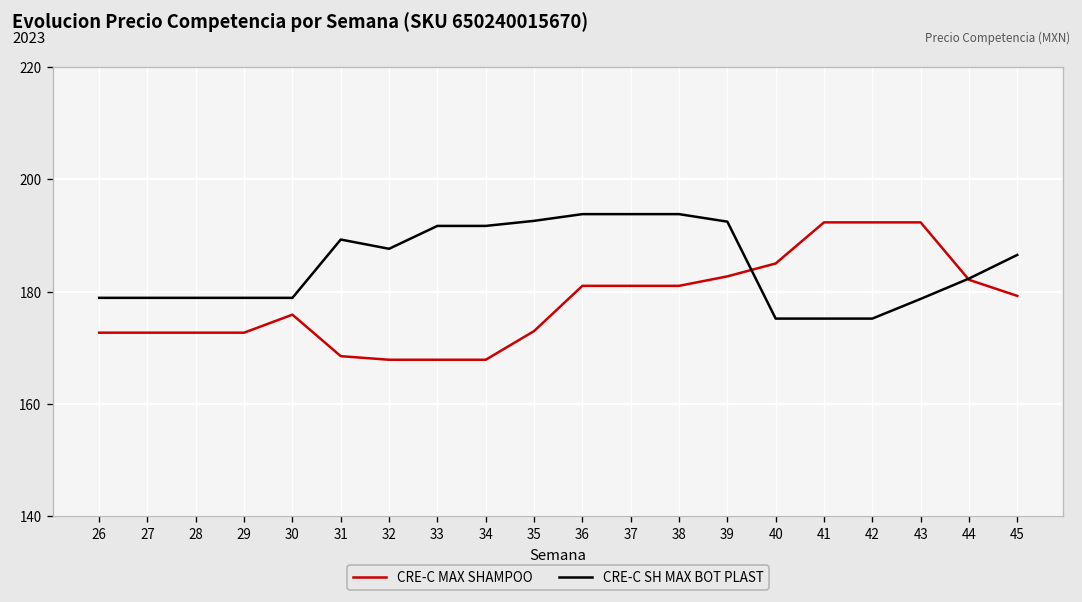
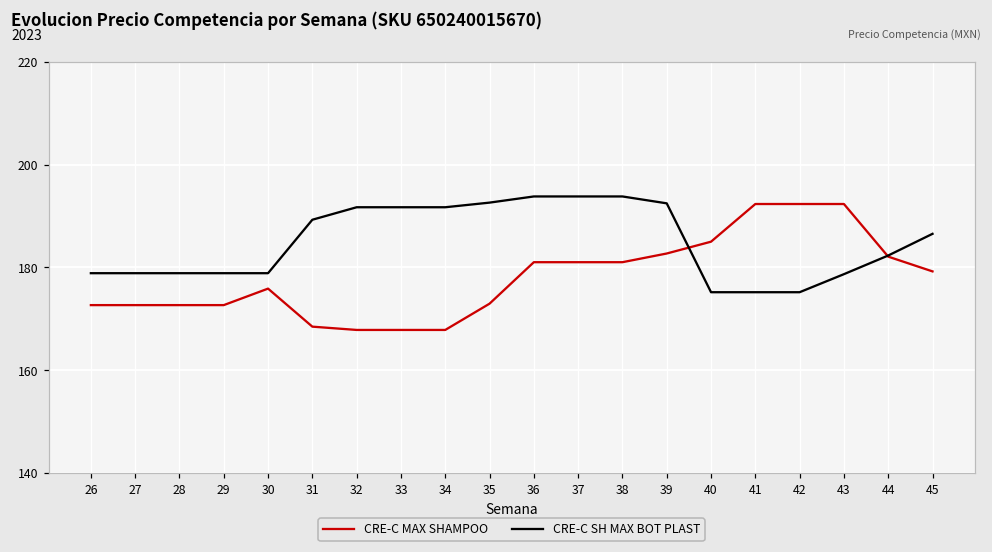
CRE-C SH MAX BOT PLAST, 32: 188 -> 192
